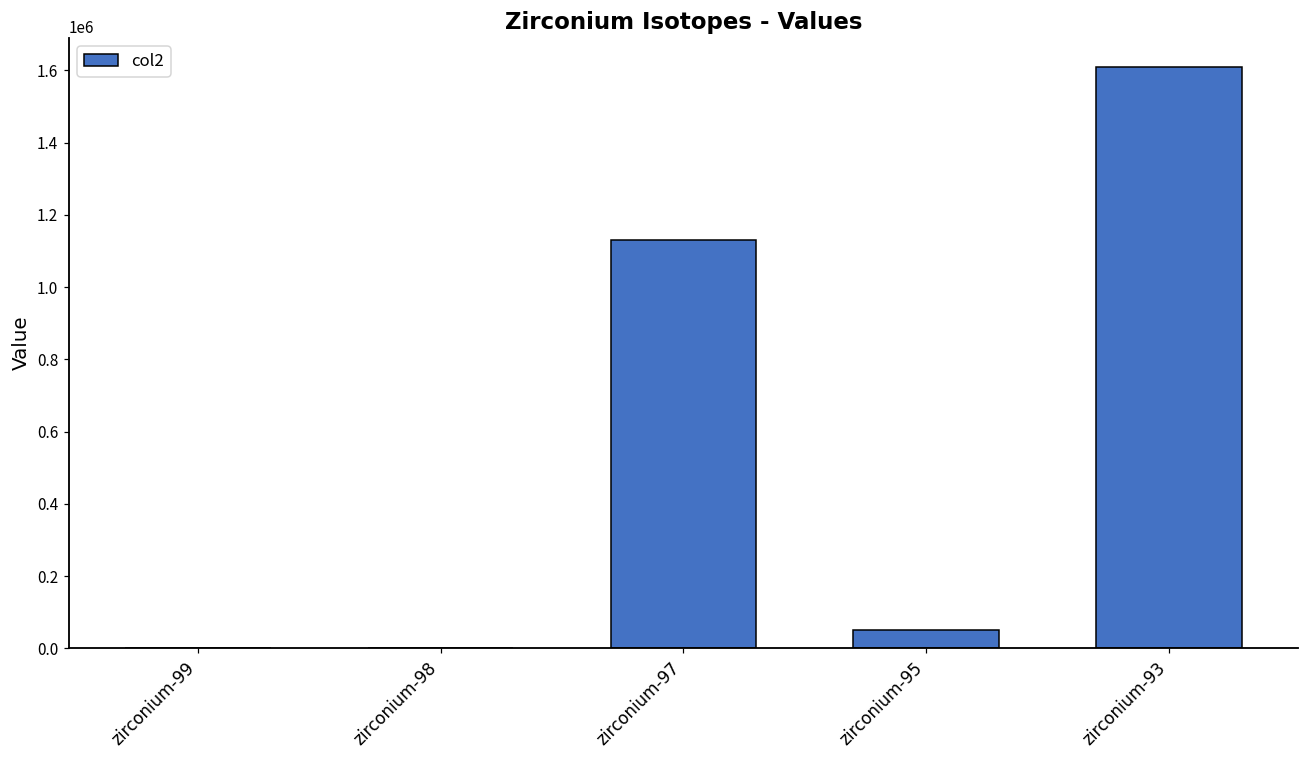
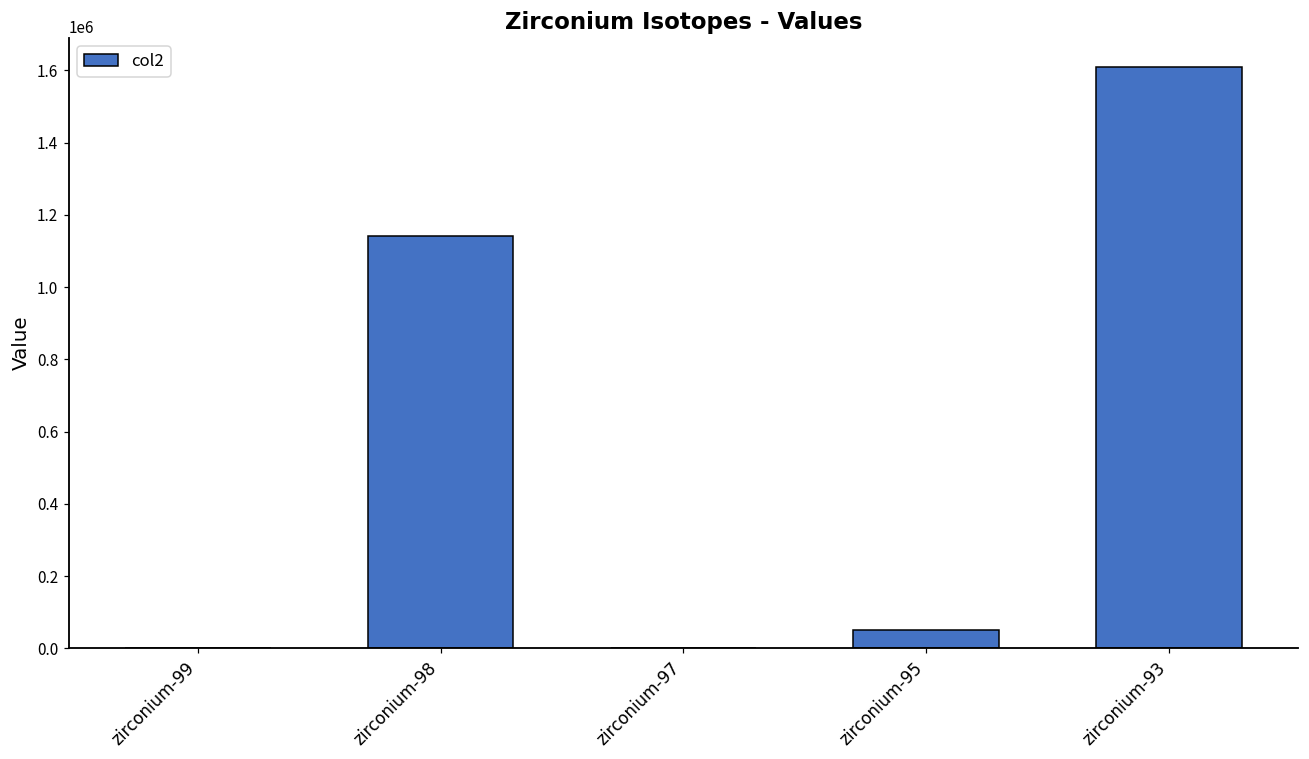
zirconium-98: 0 -> 1140000
zirconium-97: 1130000 -> 0
